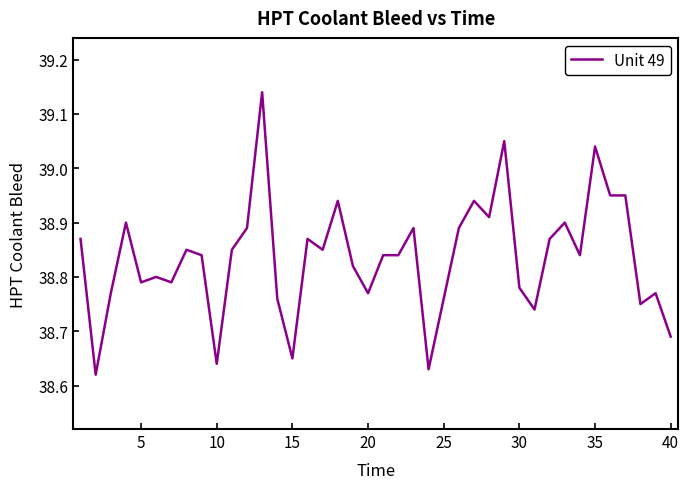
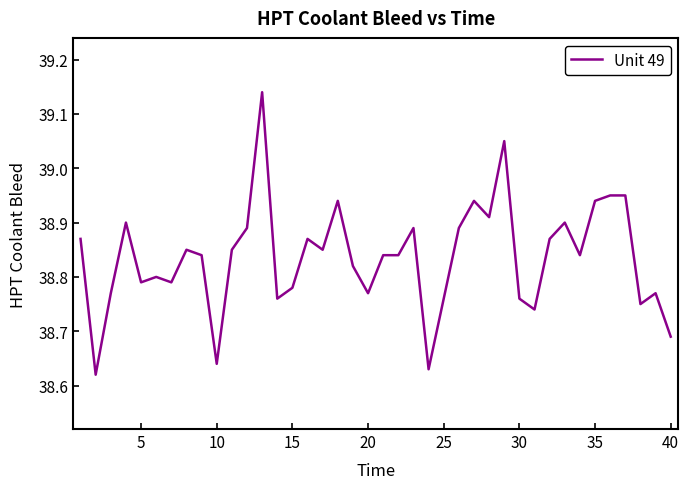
15: 38.65 -> 38.78
30: 38.78 -> 38.76
35: 39.04 -> 38.94
